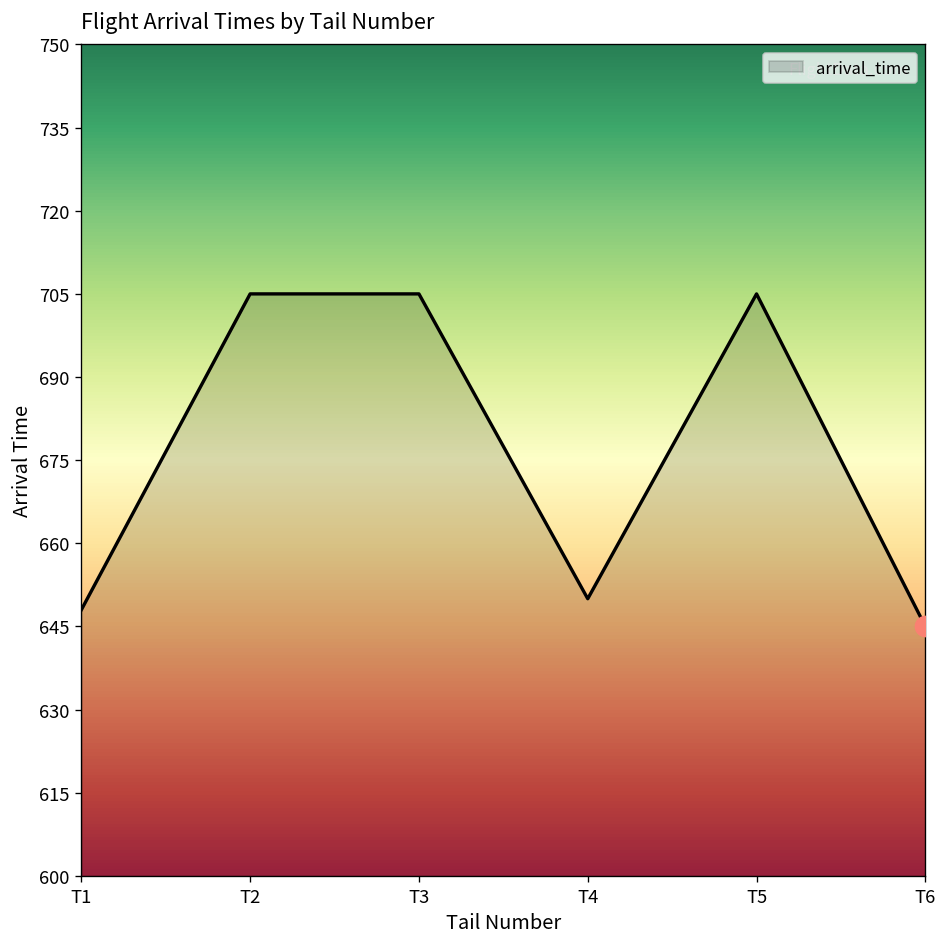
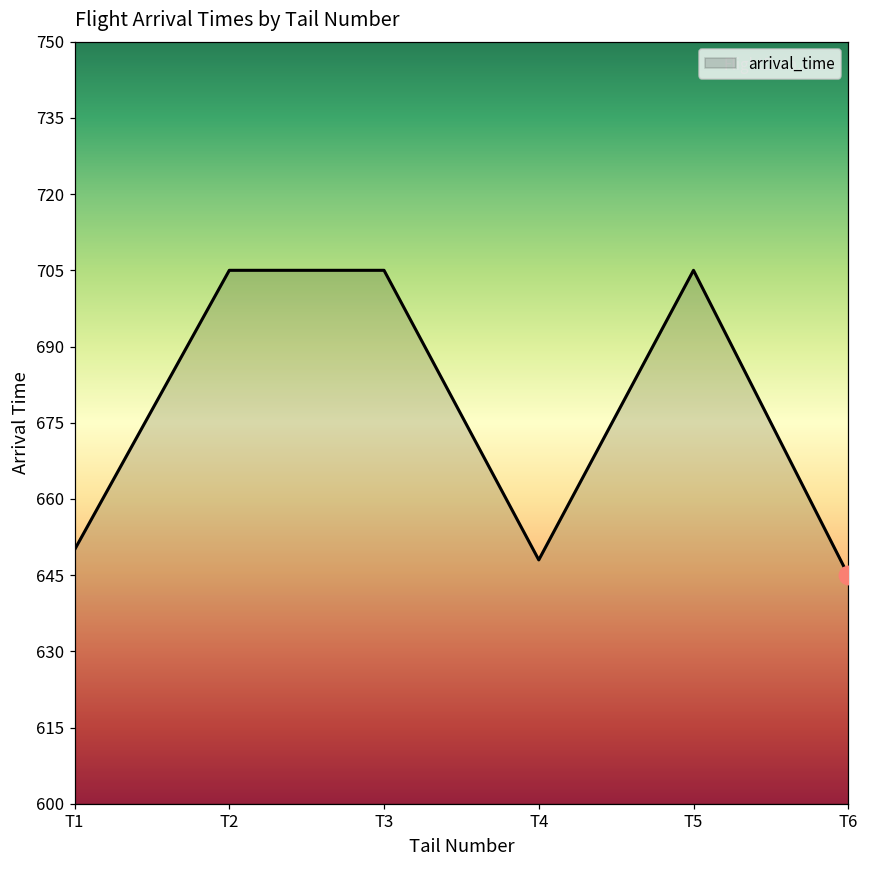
arrival_time, T1: 648 -> 650
arrival_time, T4: 650 -> 648
